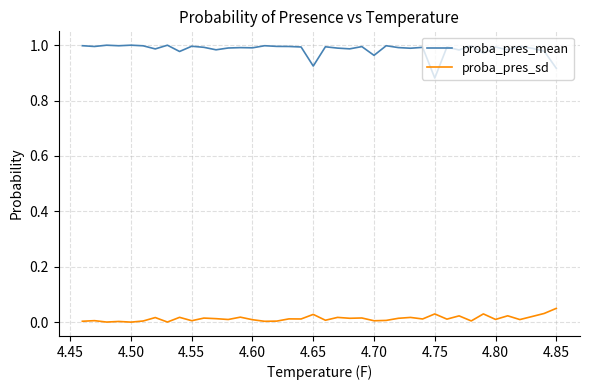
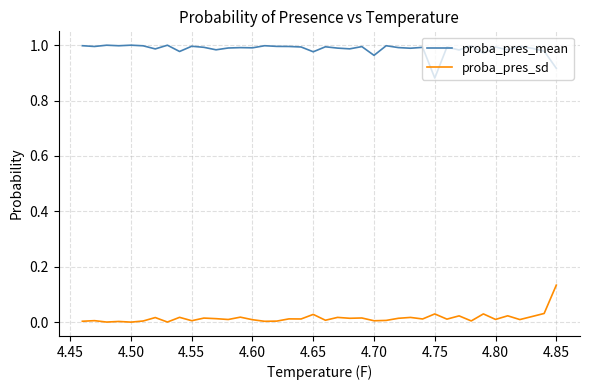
proba_pres_mean, 4.65: 0.92 -> 0.98
proba_pres_sd, 4.85: 0.05 -> 0.13
